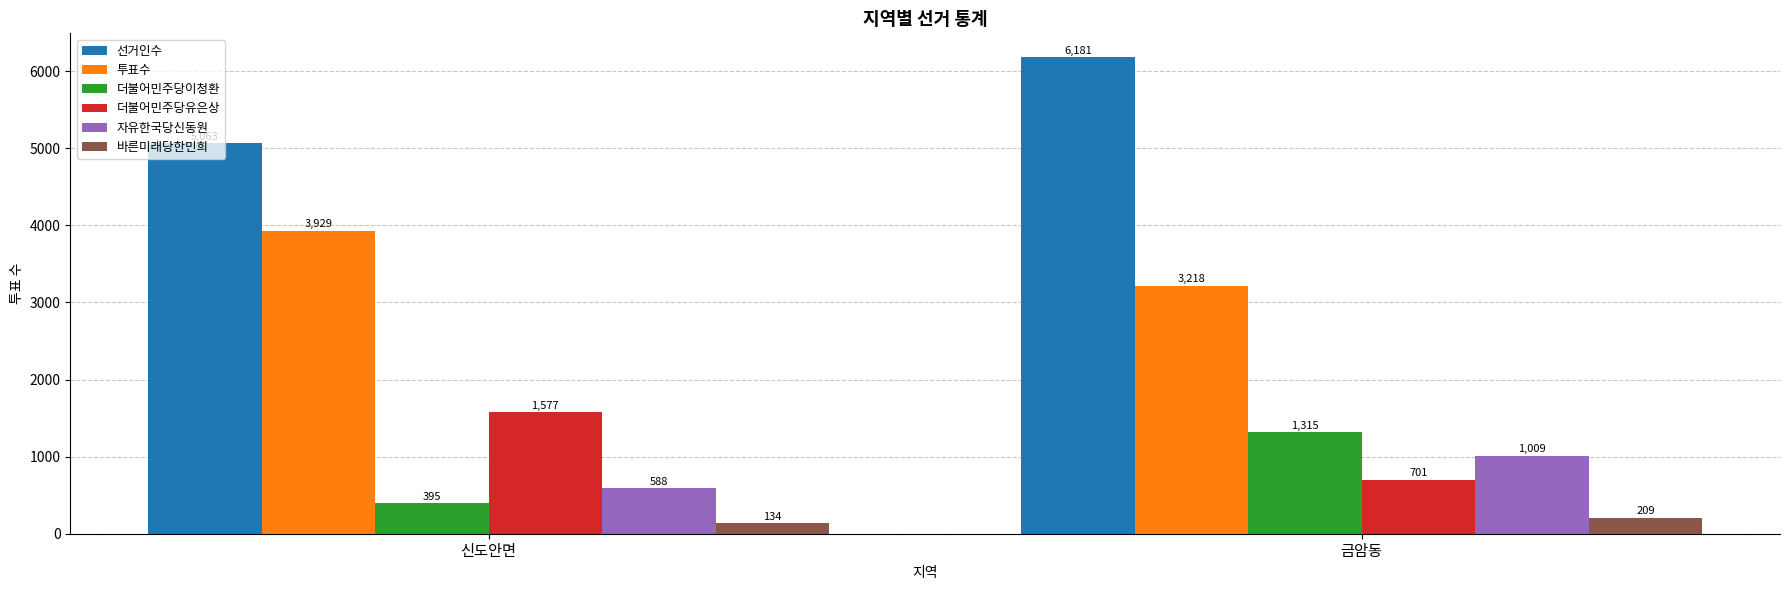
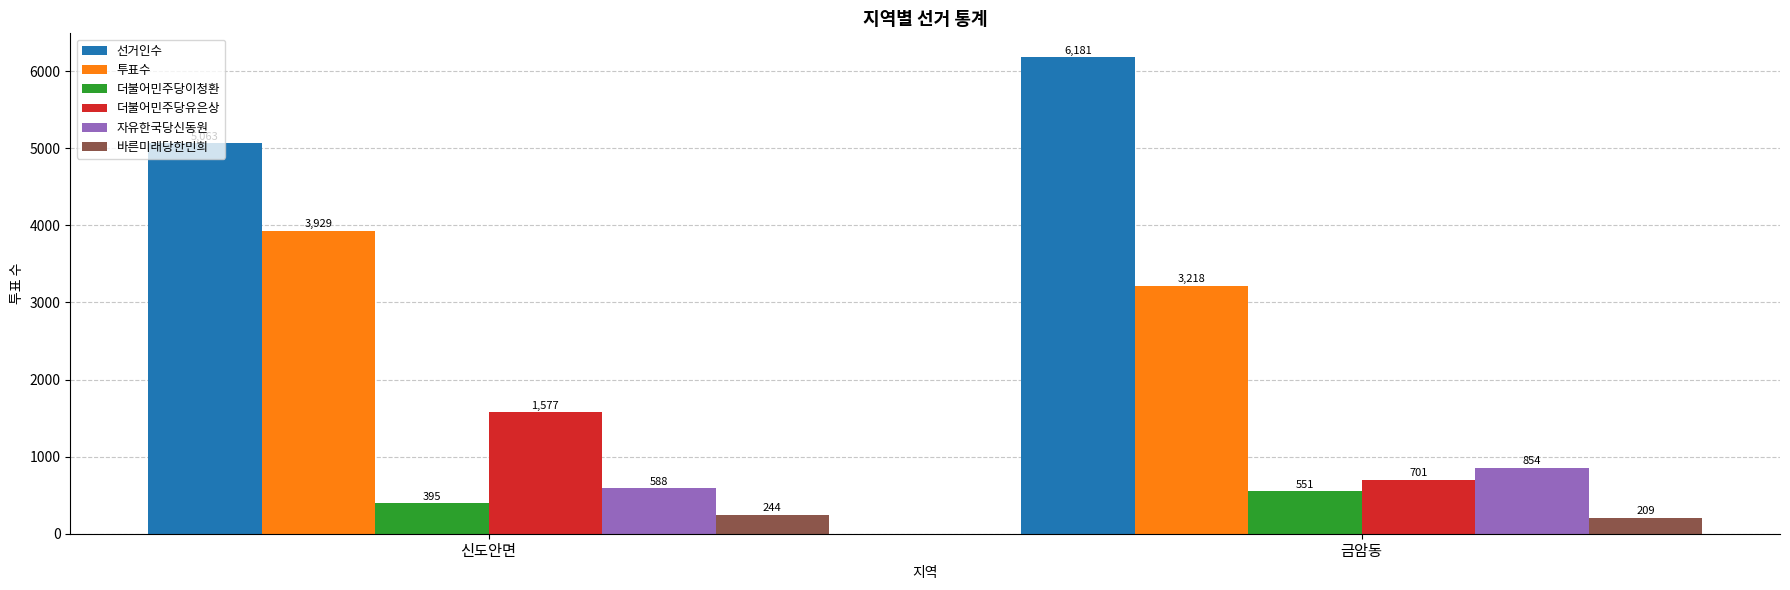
바른미래당한민희, 신도안면: 134 -> 244
더불어민주당이청환, 금암동: 1,315 -> 551
자유한국당신동원, 금암동: 1,009 -> 854
